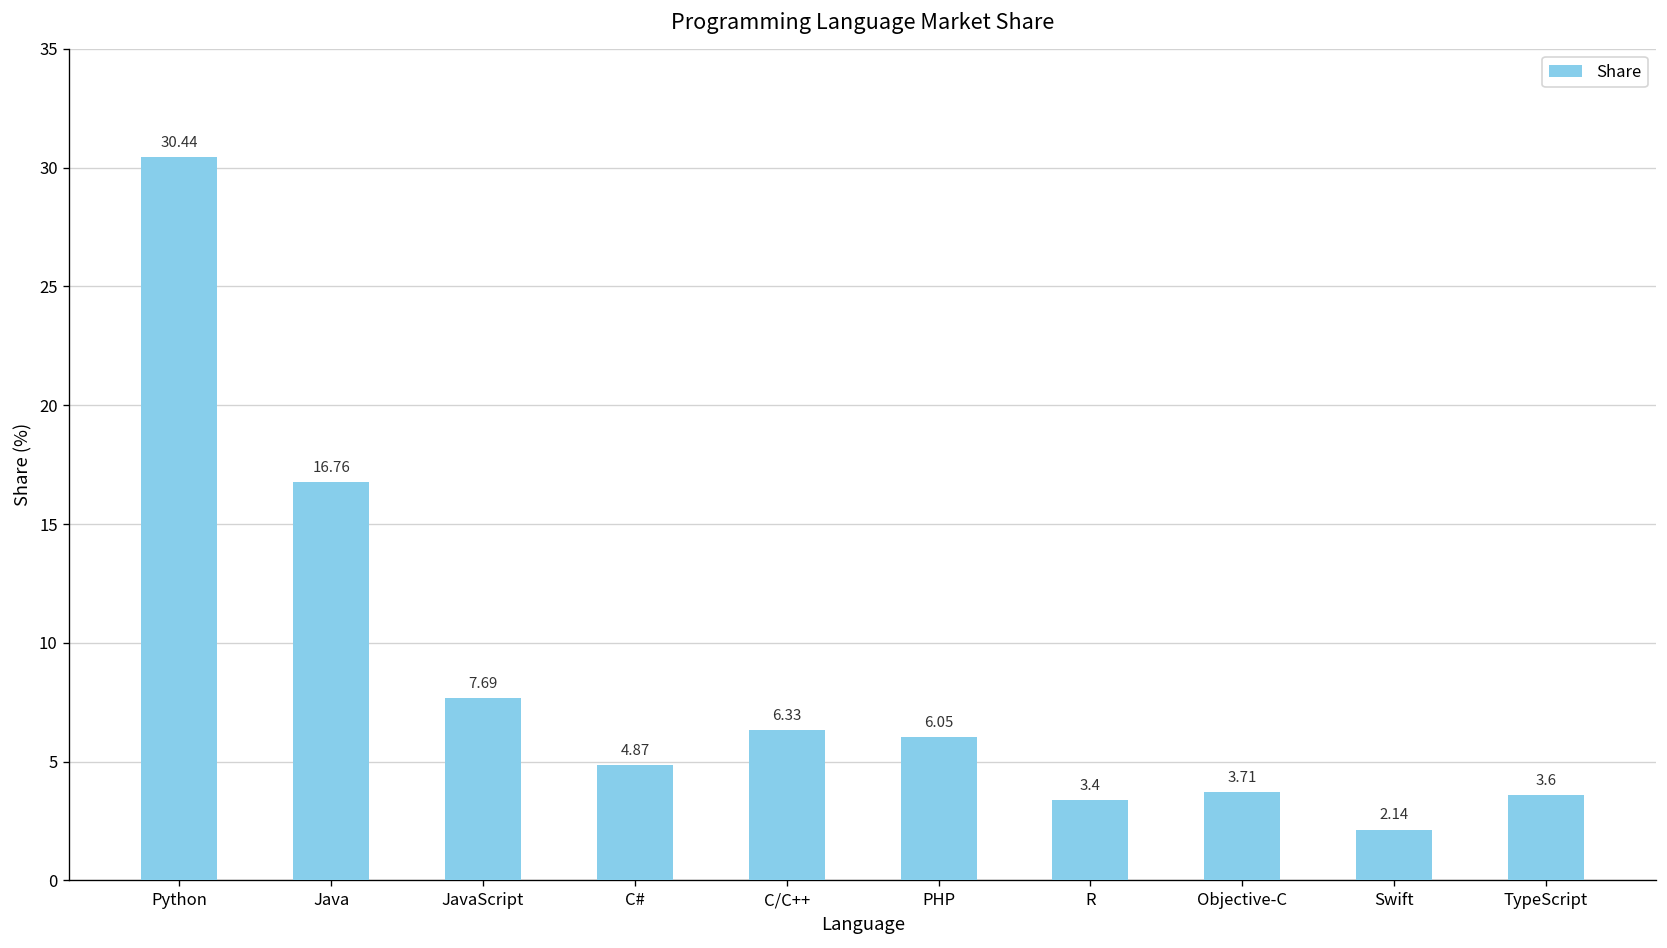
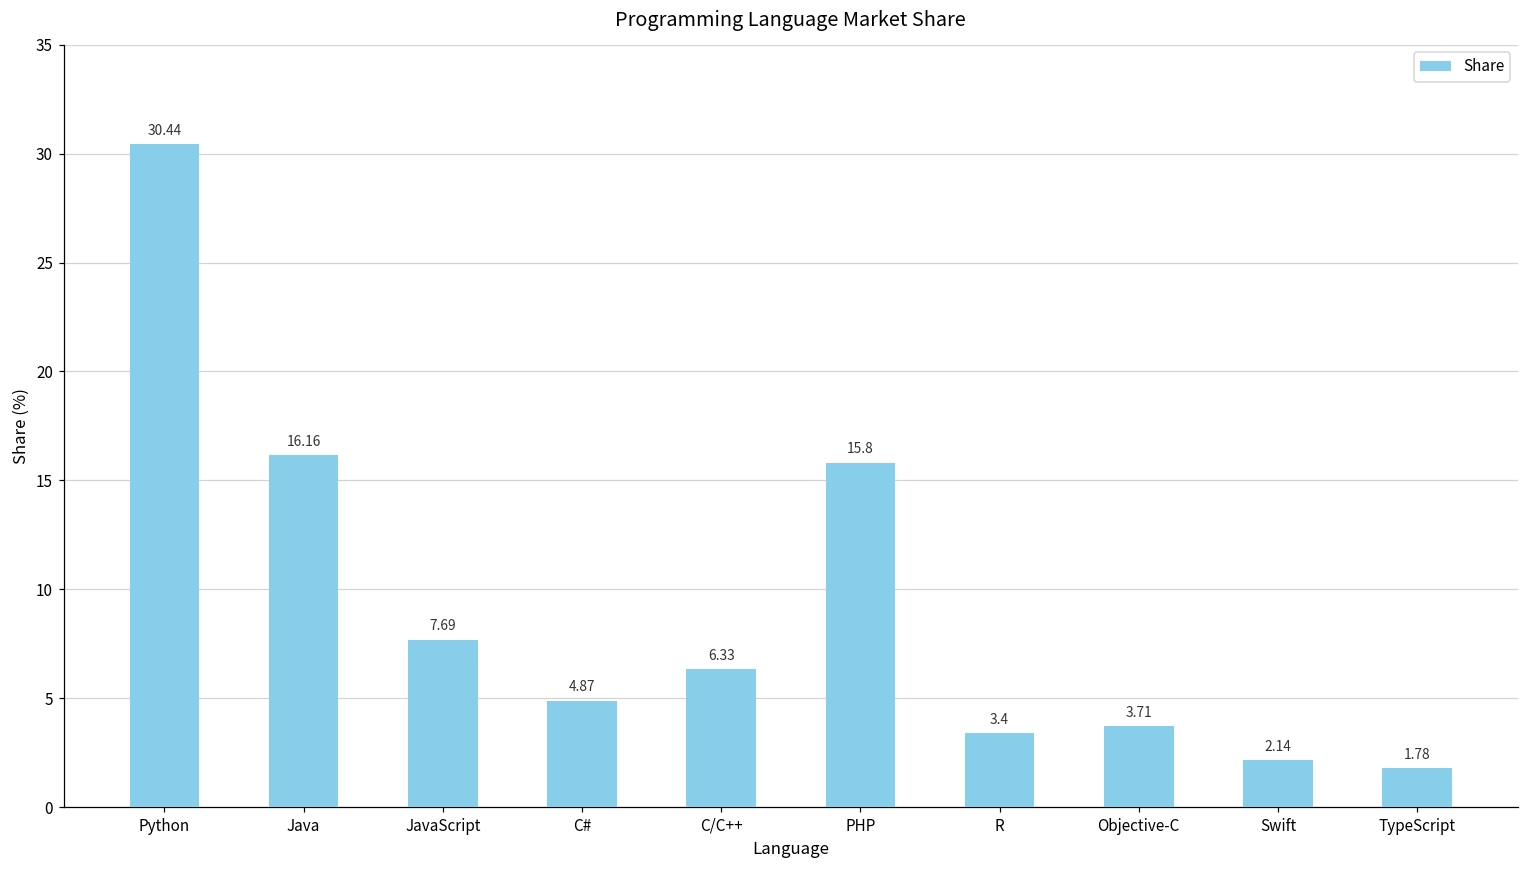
Java: 16.76 -> 16.16
PHP: 6.05 -> 15.8
TypeScript: 3.6 -> 1.78
